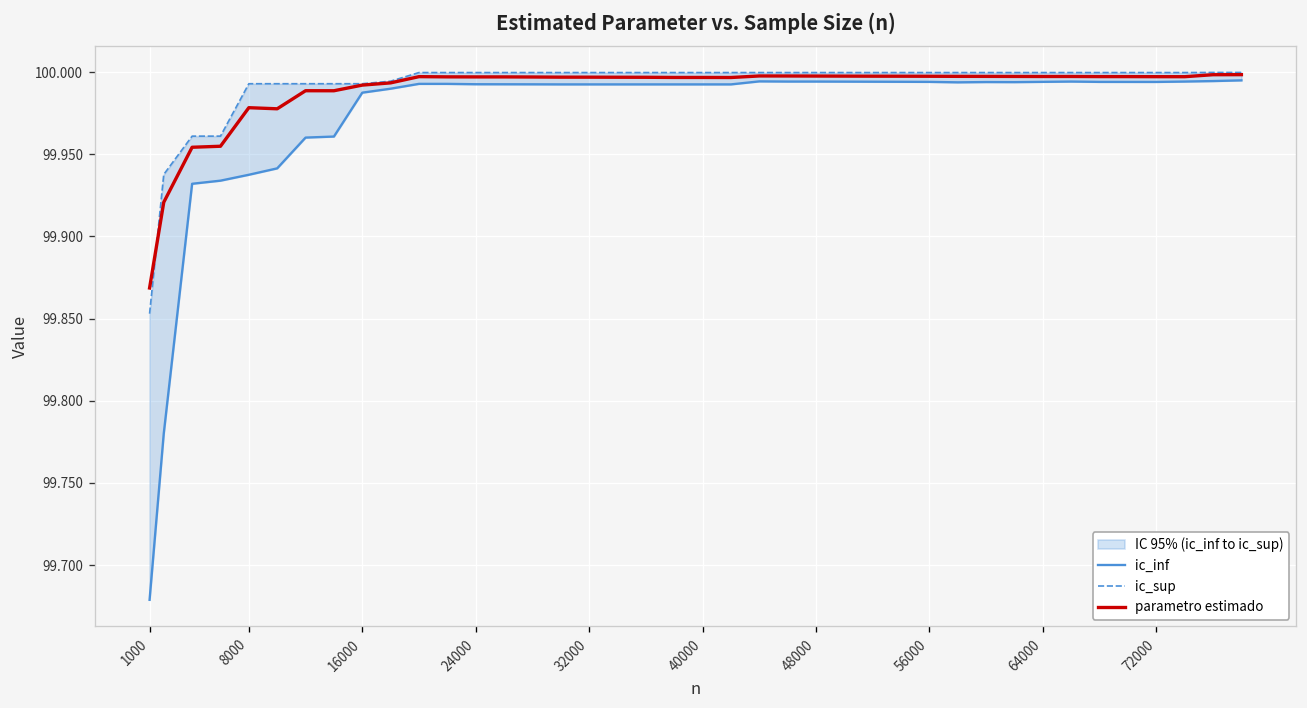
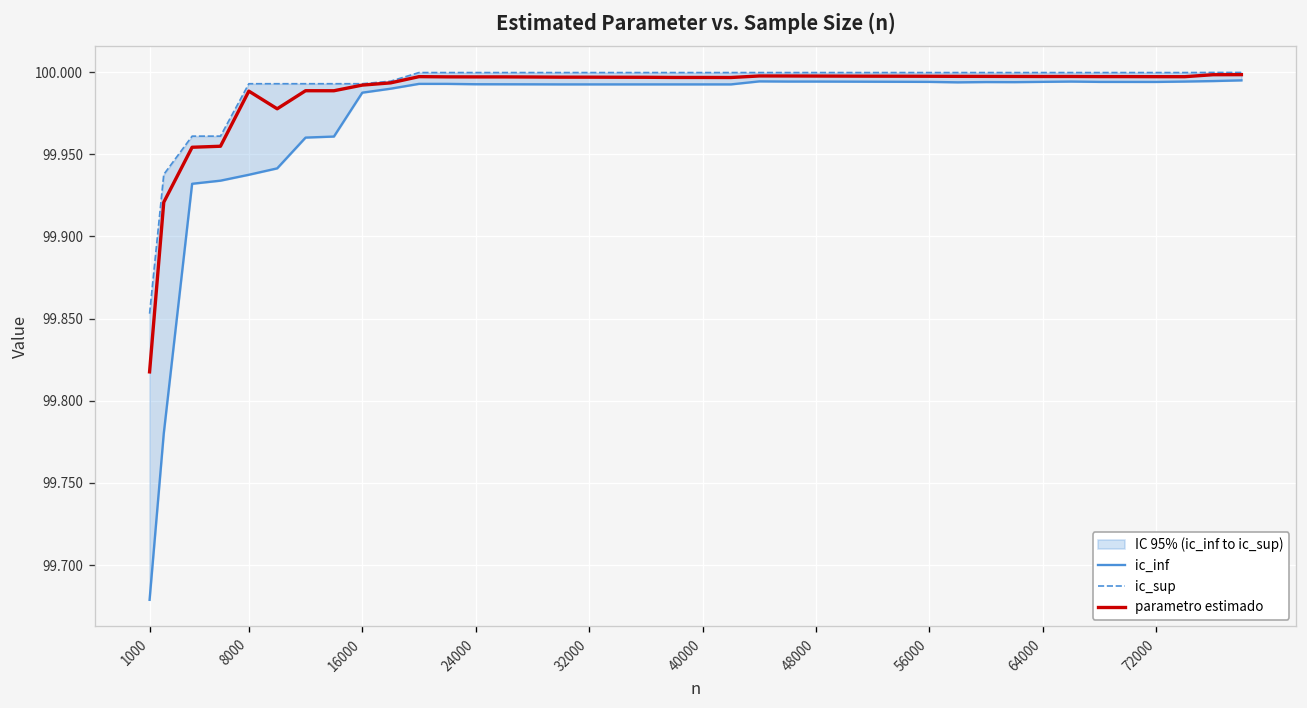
parametro estimado, 1000: 99.869 -> 99.818
parametro estimado, 8000: 99.978 -> 99.988
